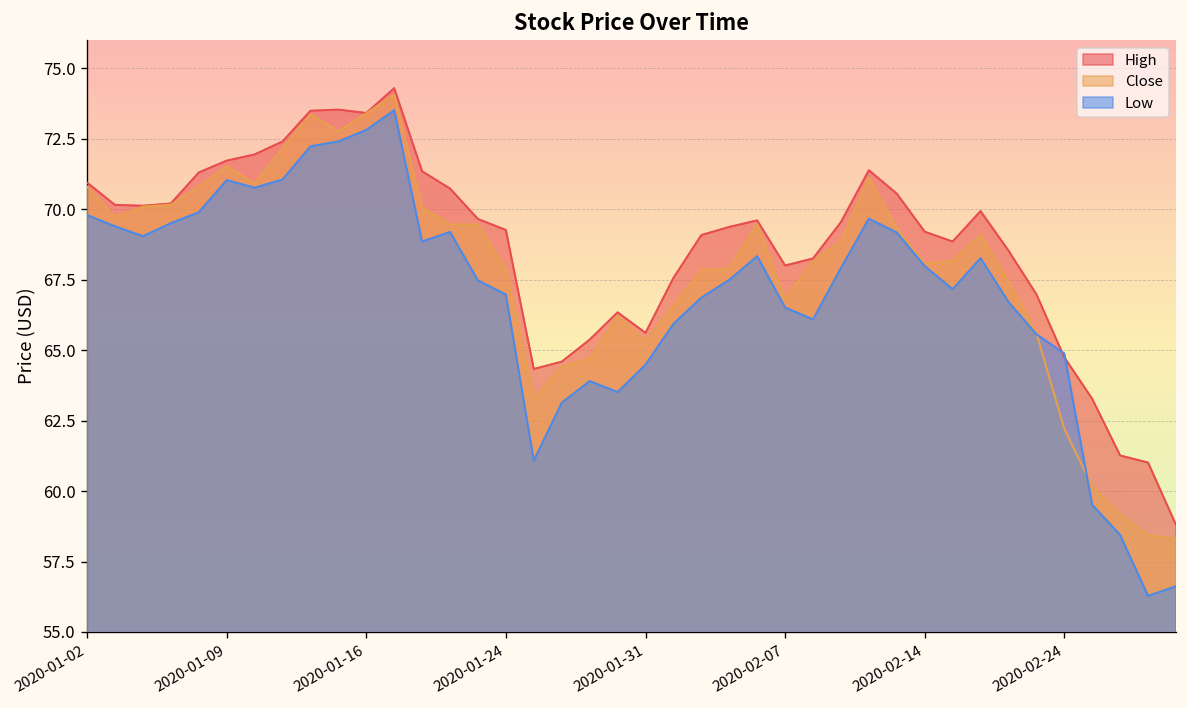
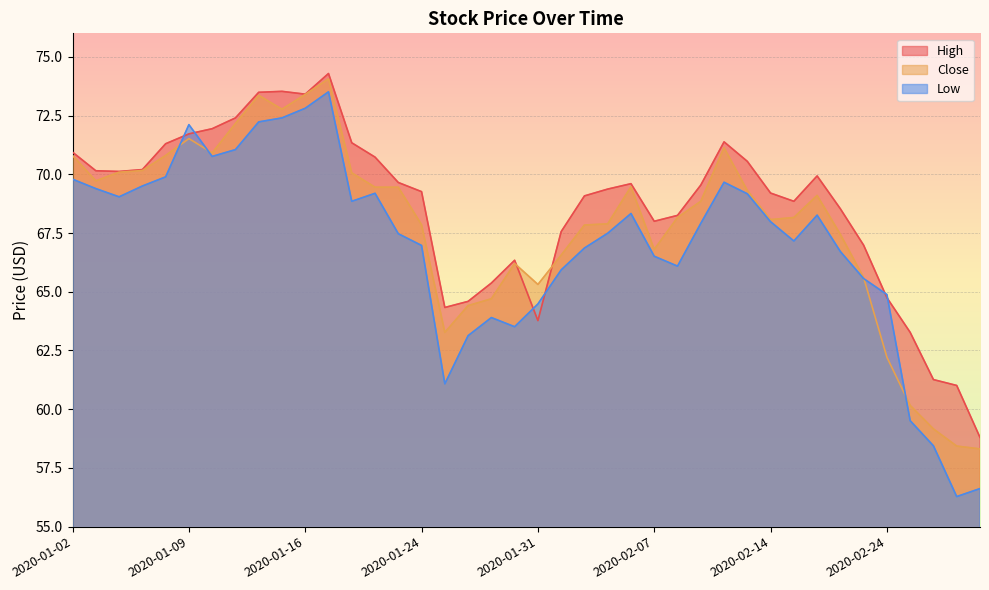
Low, 2020-01-09: 71.0 -> 72.1
High, 2020-01-31: 65.6 -> 63.8
